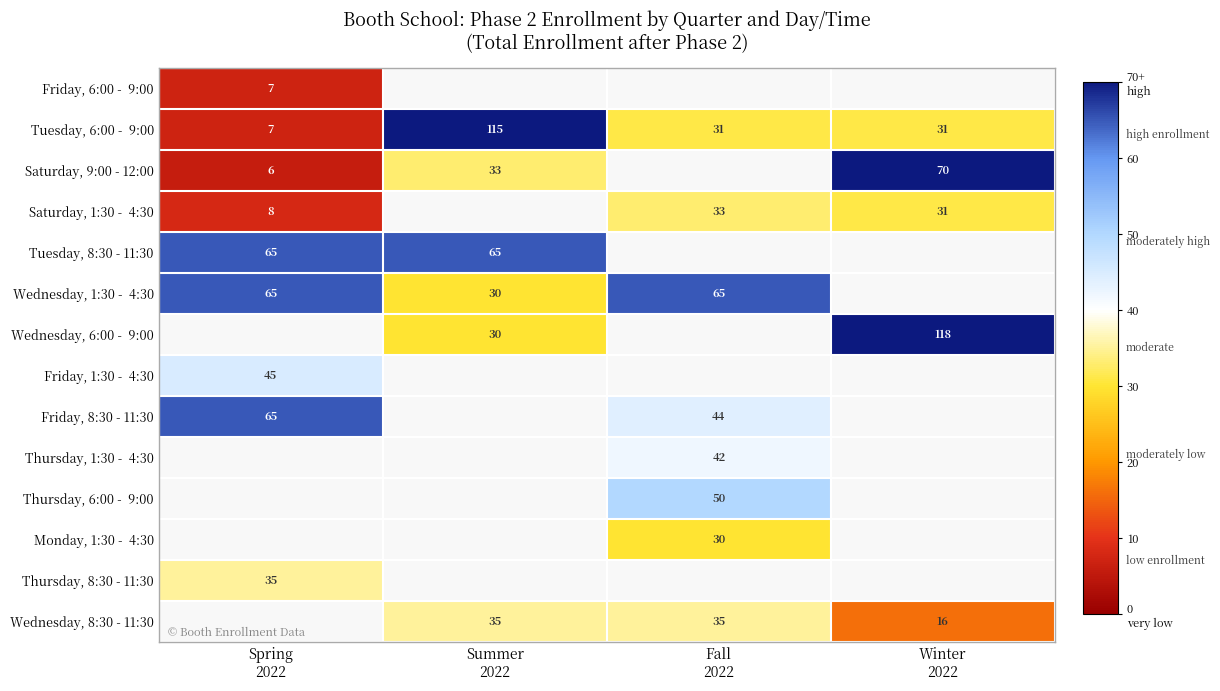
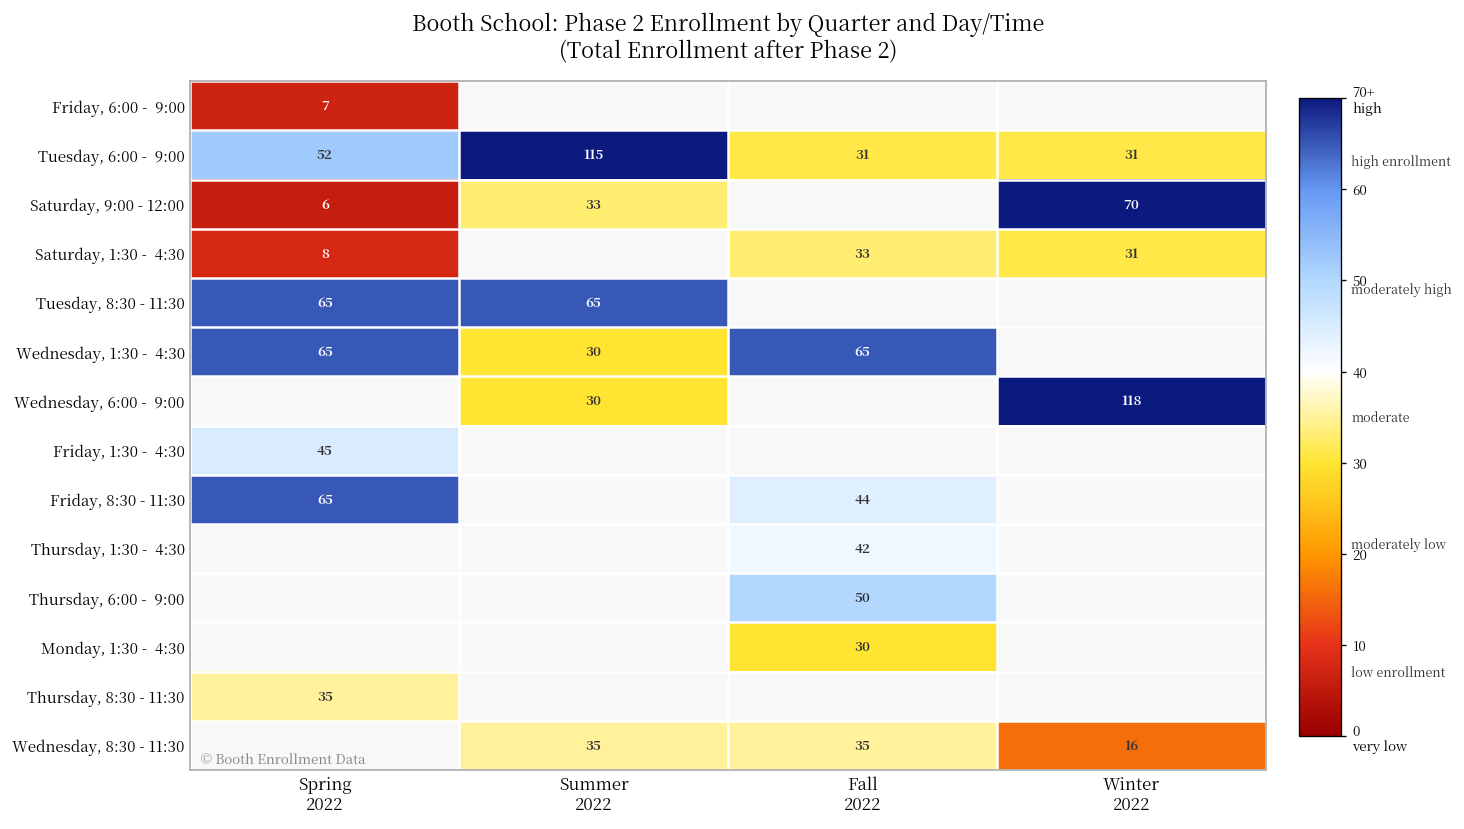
Tuesday, 6:00 - 9:00, Spring 2022: 7 -> 52
